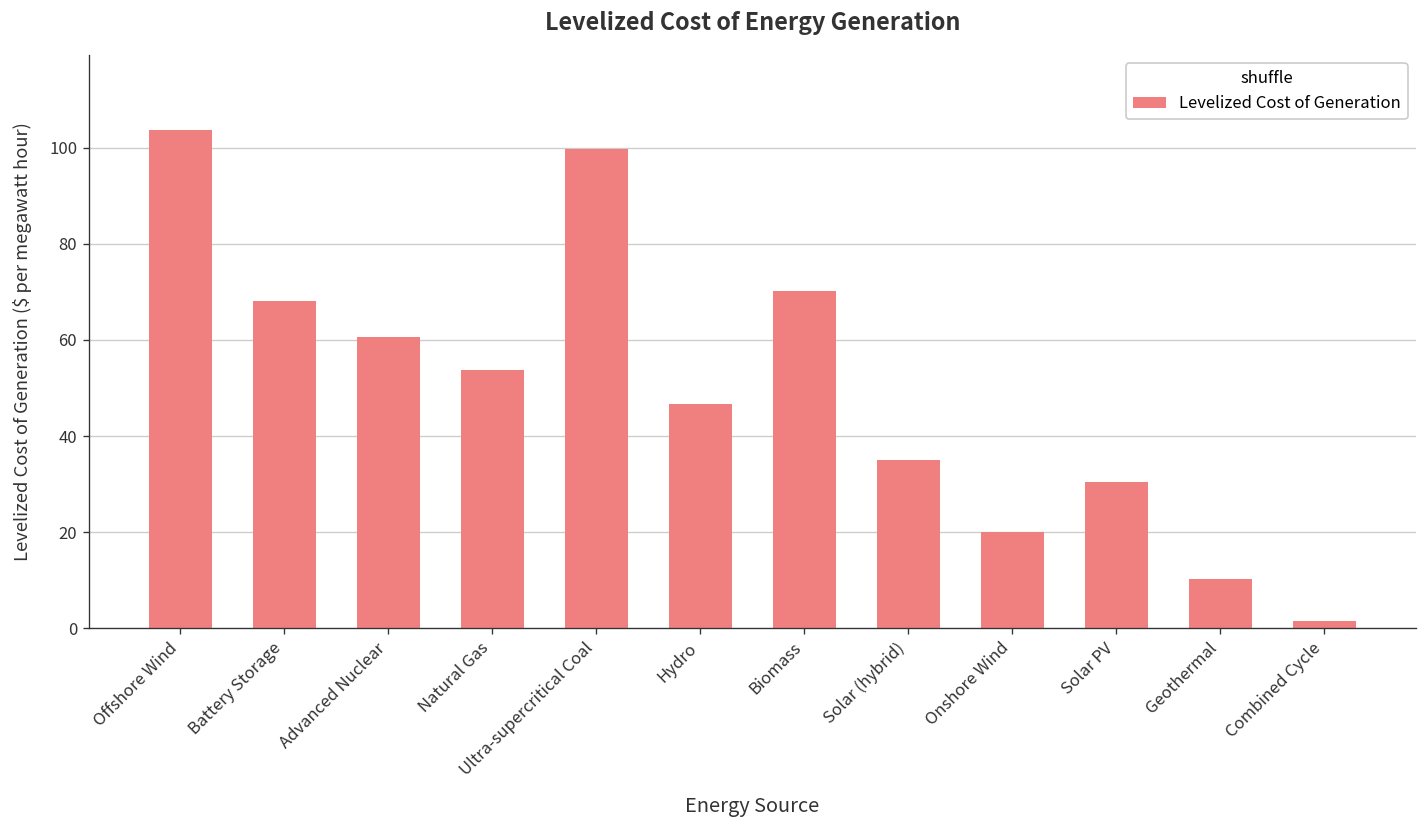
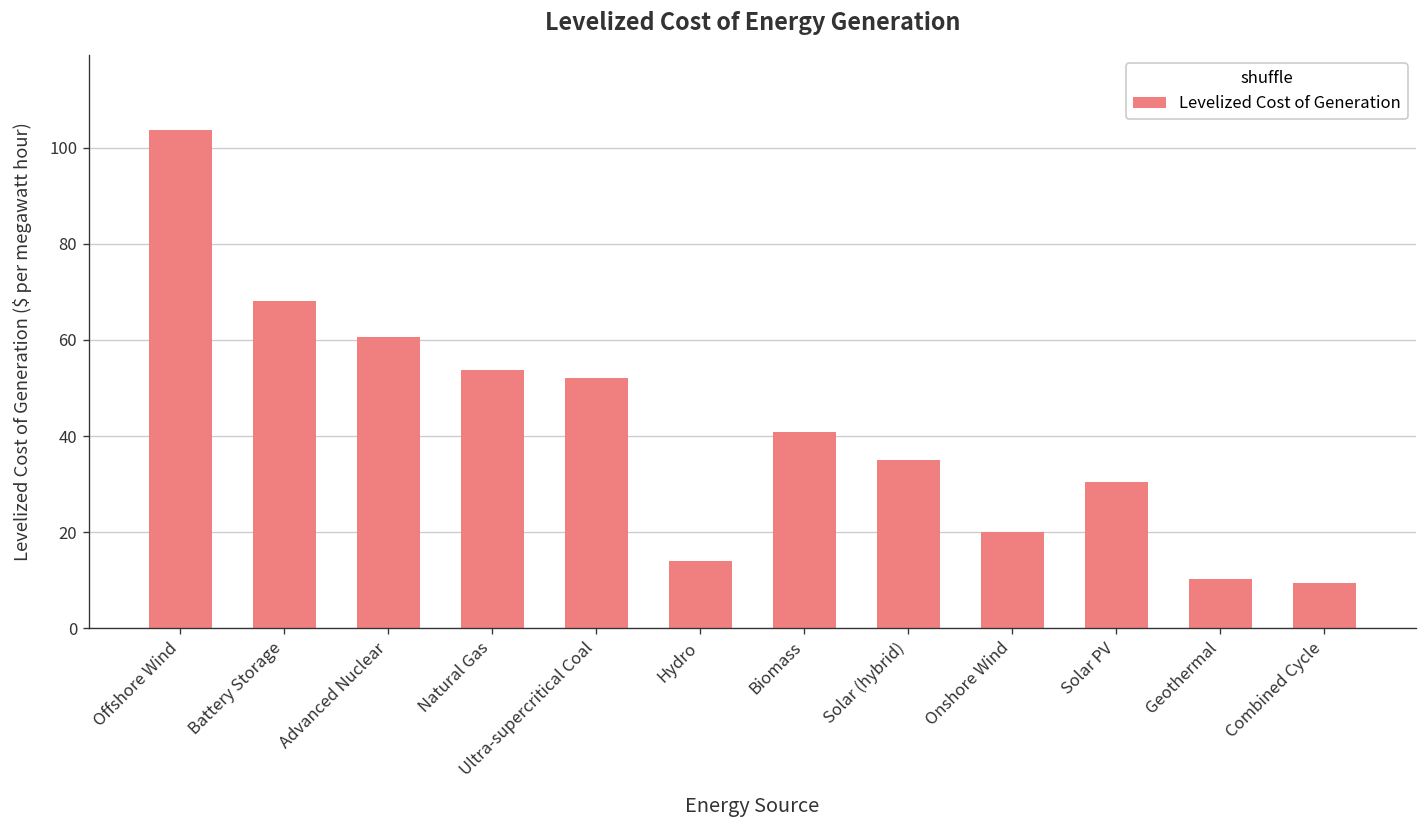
Ultra-supercritical Coal: 100 -> 52
Hydro: 47 -> 14
Biomass: 70 -> 41
Combined Cycle: 1 -> 9
